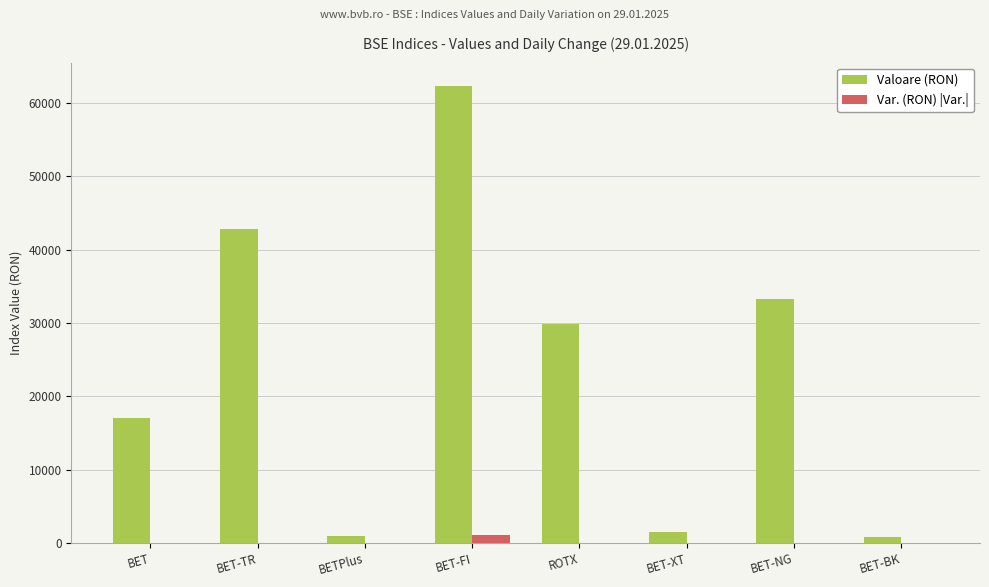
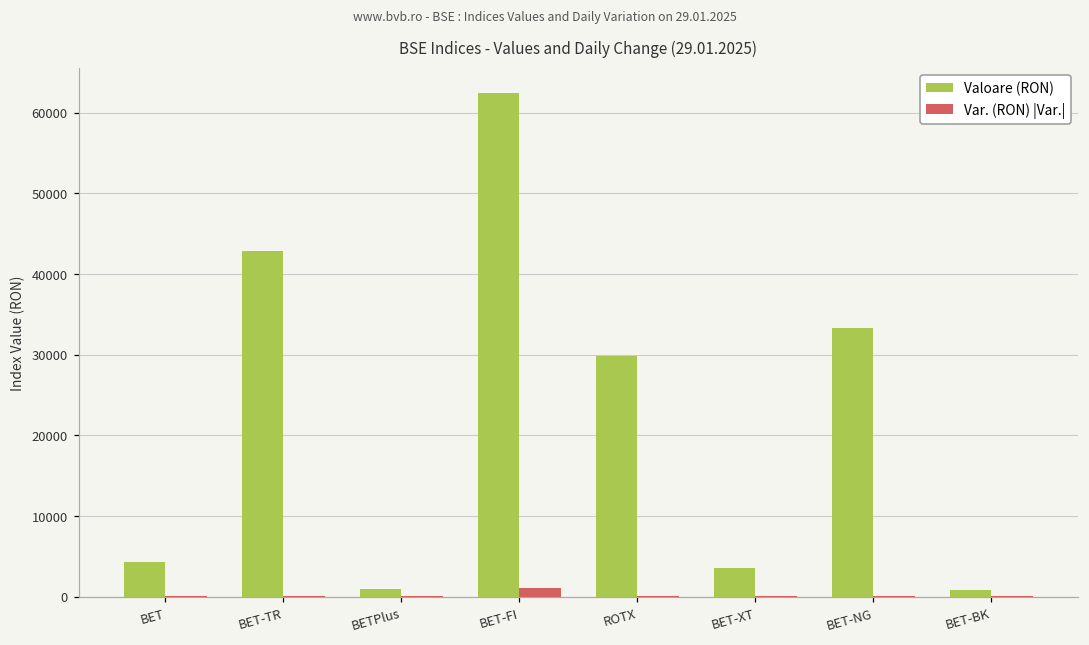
Valoare (RON), BET: 17000 -> 4000
Valoare (RON), BET-XT: 1000 -> 4000
